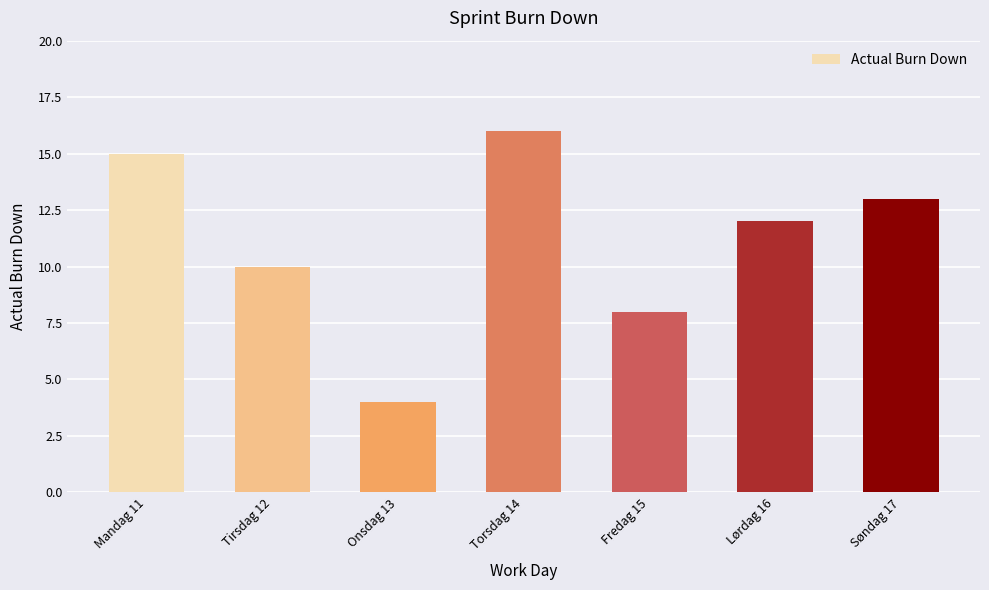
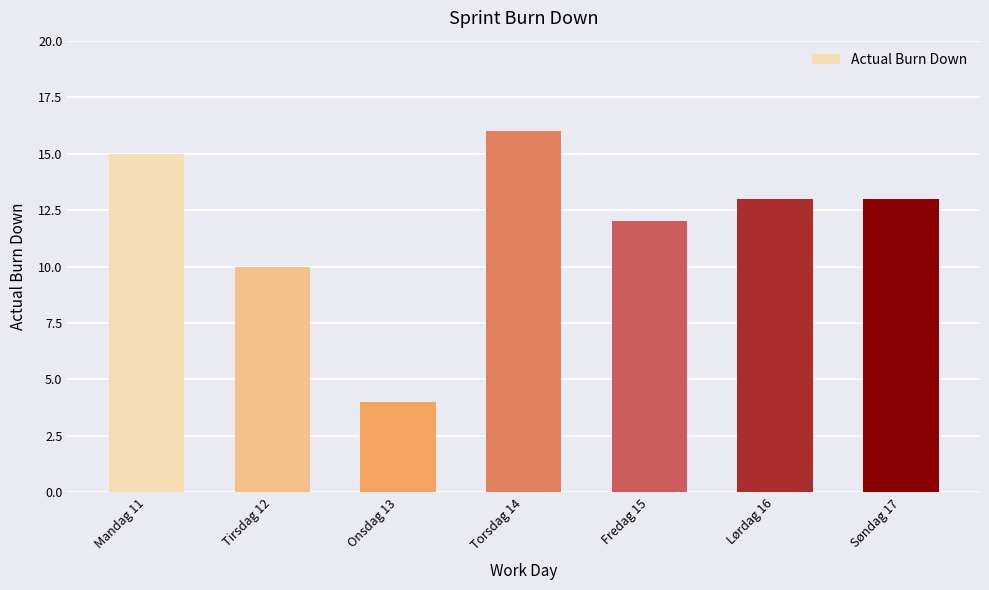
Fredag 15: 8 -> 12
Lørdag 16: 12 -> 13
